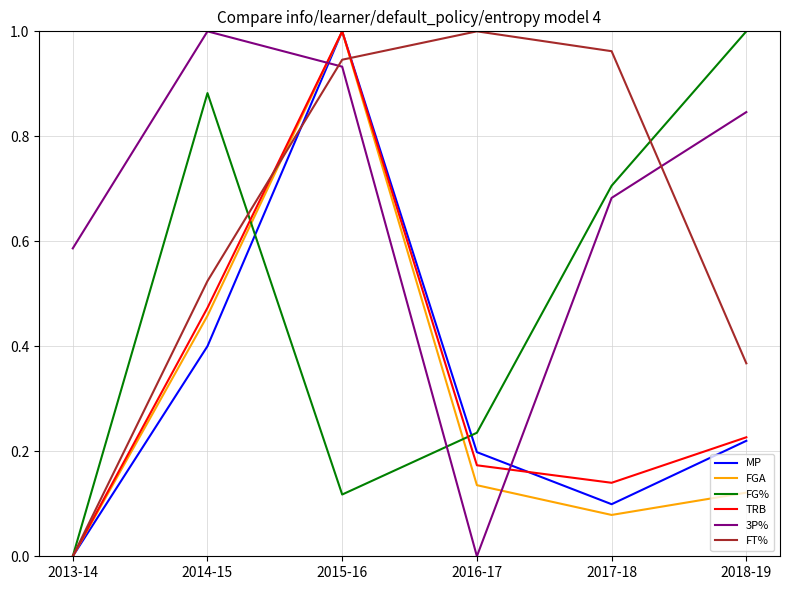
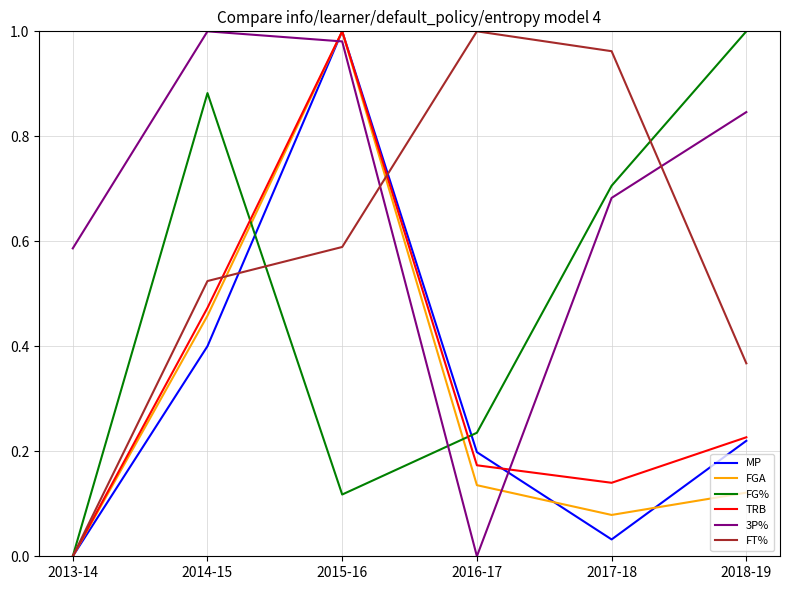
3P%, 2015-16: 0.93 -> 0.98
FT%, 2015-16: 0.95 -> 0.59
MP, 2017-18: 0.10 -> 0.03
